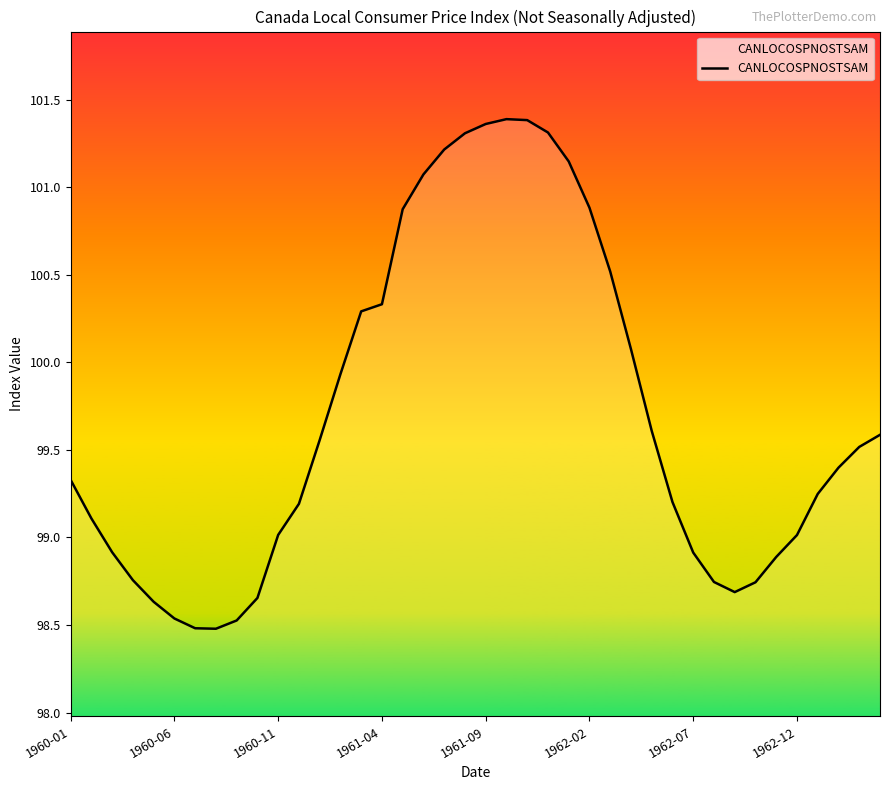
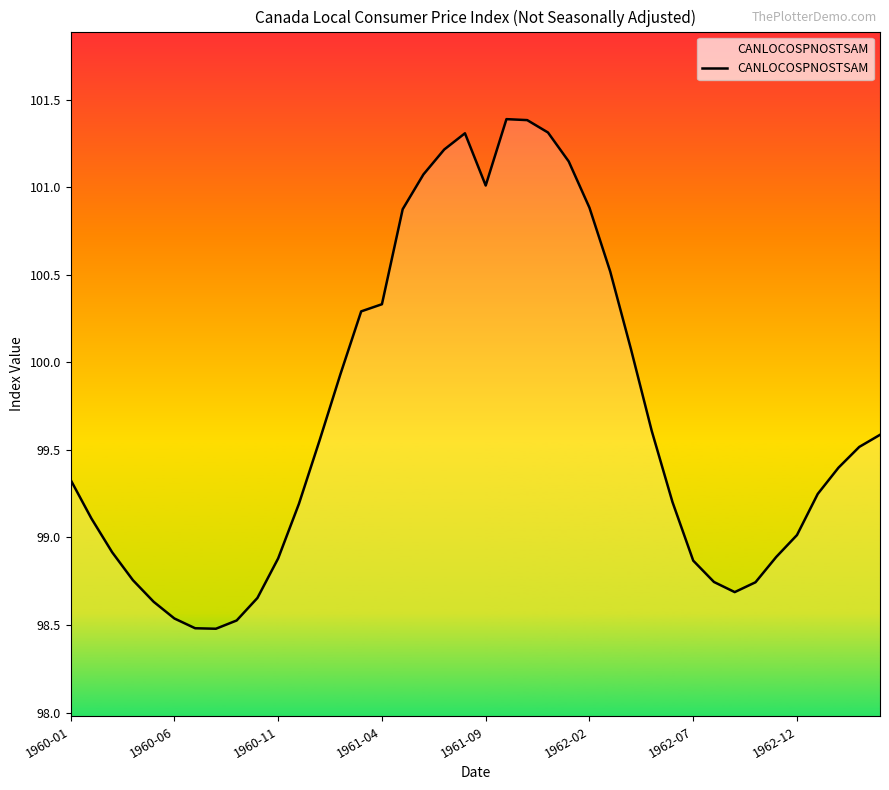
1960-11: 99.01 -> 98.88
1961-09: 101.36 -> 101.01
1962-07: 98.91 -> 98.87
